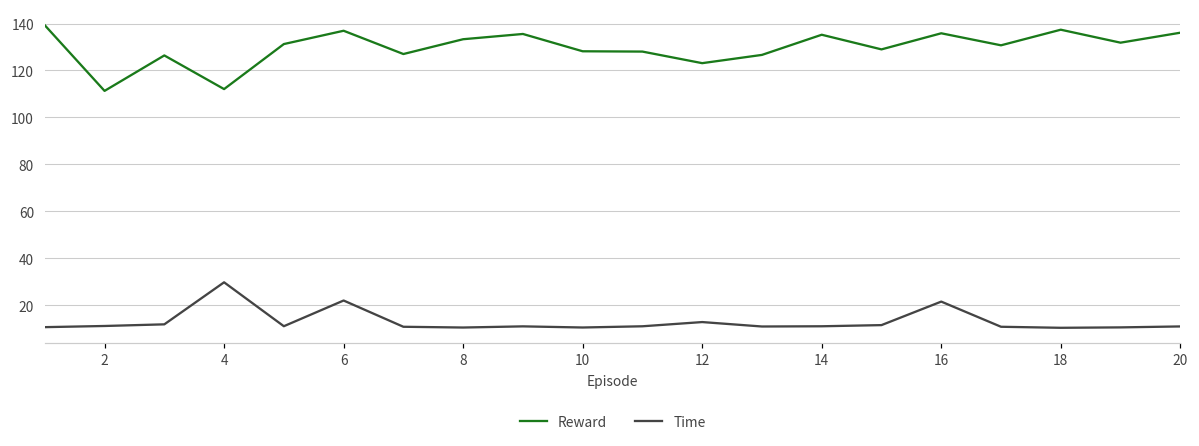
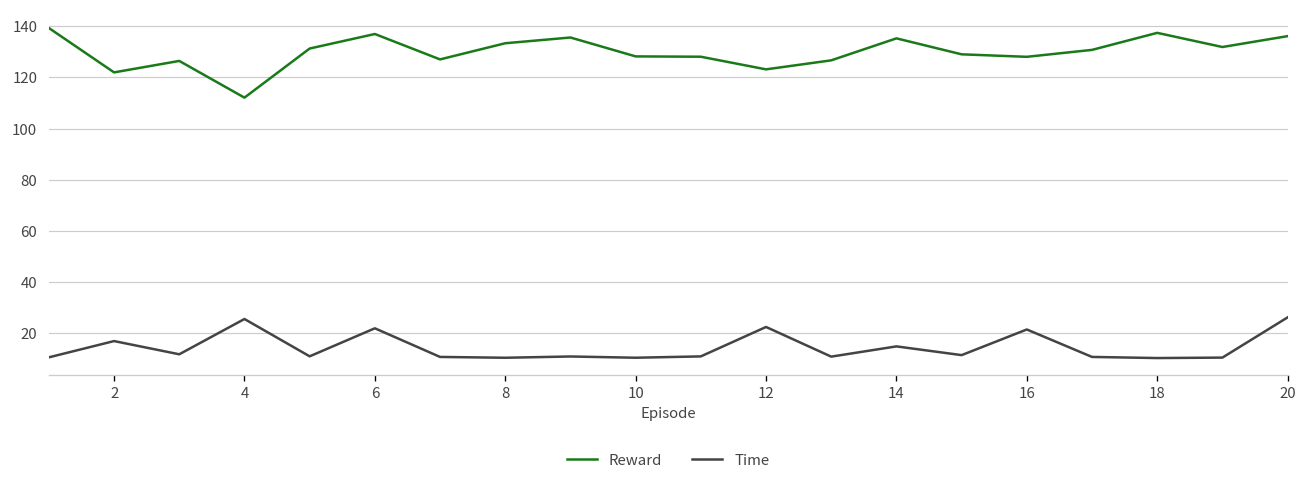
Reward, 2: 111 -> 122
Time, 2: 11 -> 17
Time, 4: 30 -> 26
Time, 12: 13 -> 23
Time, 14: 11 -> 15
Reward, 16: 136 -> 128
Time, 20: 11 -> 26
